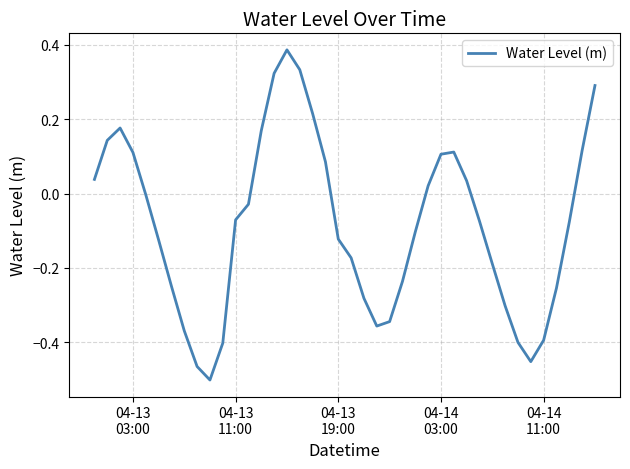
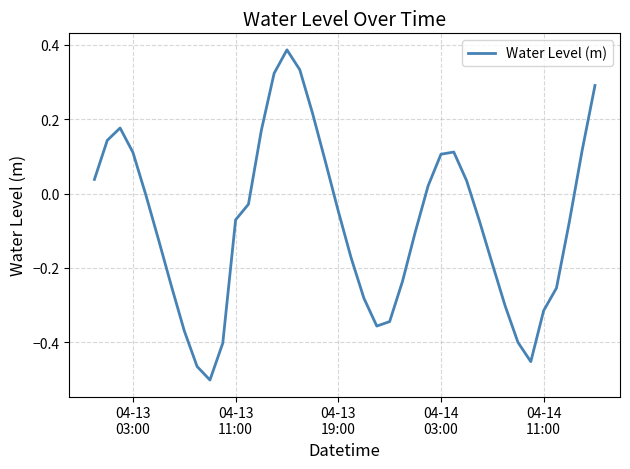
04-13 19:00: -0.12 -> -0.05
04-14 11:00: -0.39 -> -0.32
